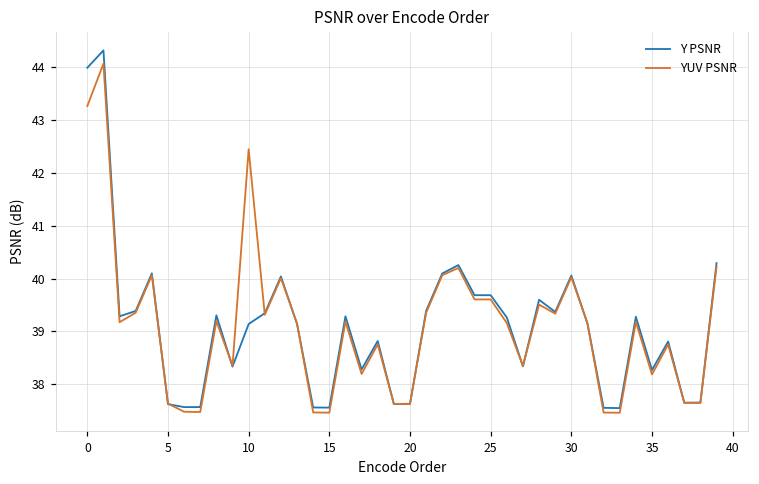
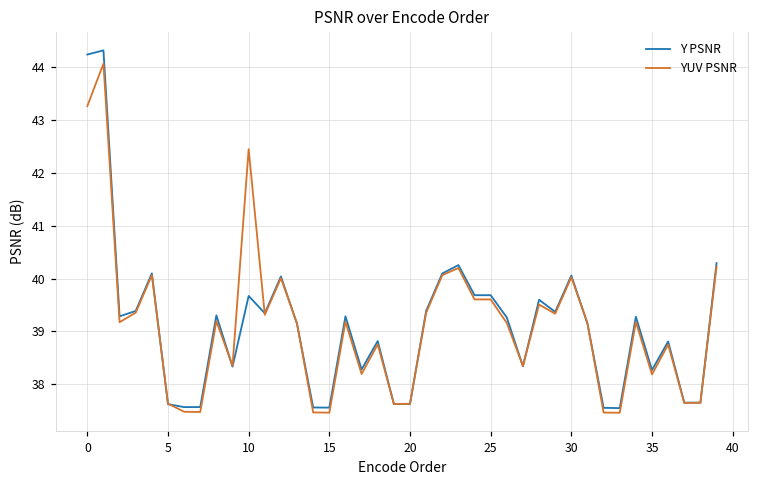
Y PSNR, 0: 44.0 -> 44.2
Y PSNR, 10: 39.1 -> 39.7
